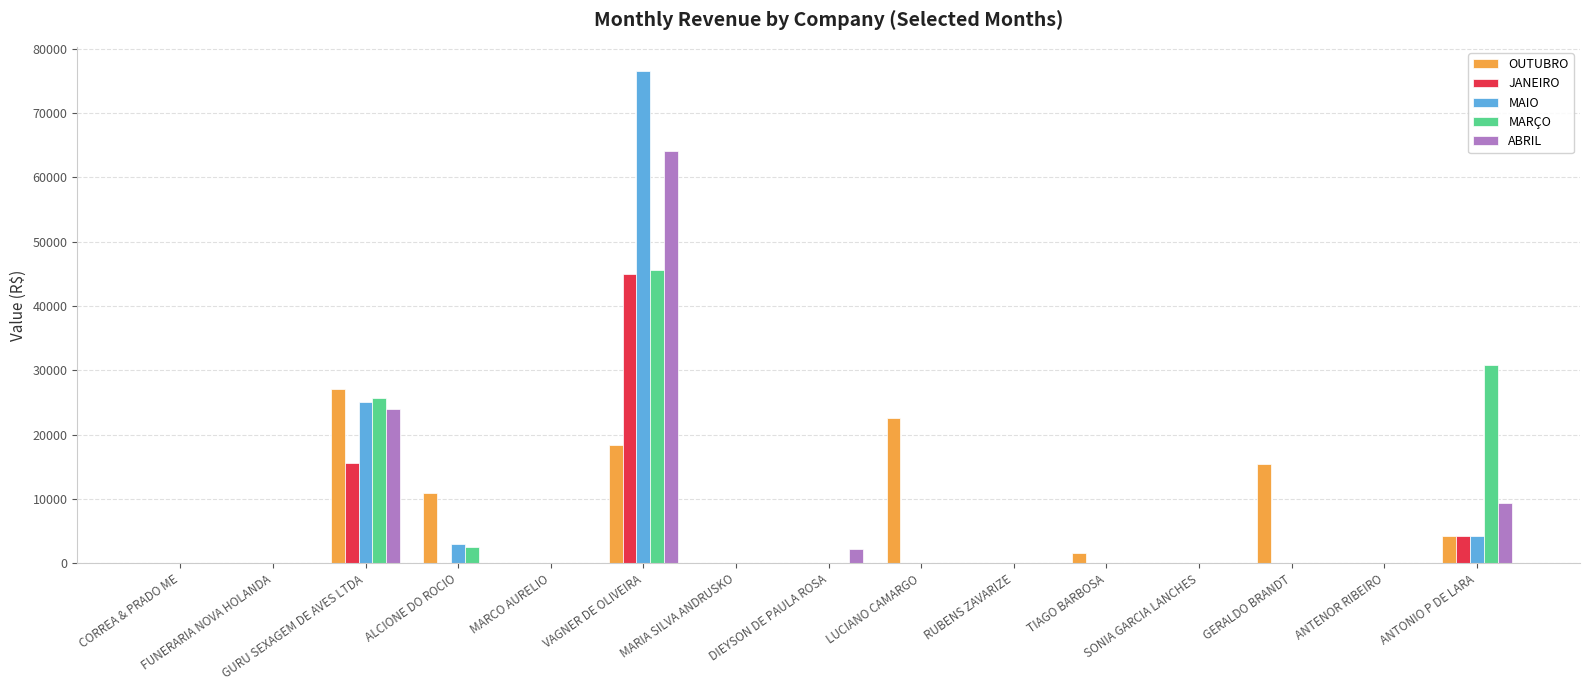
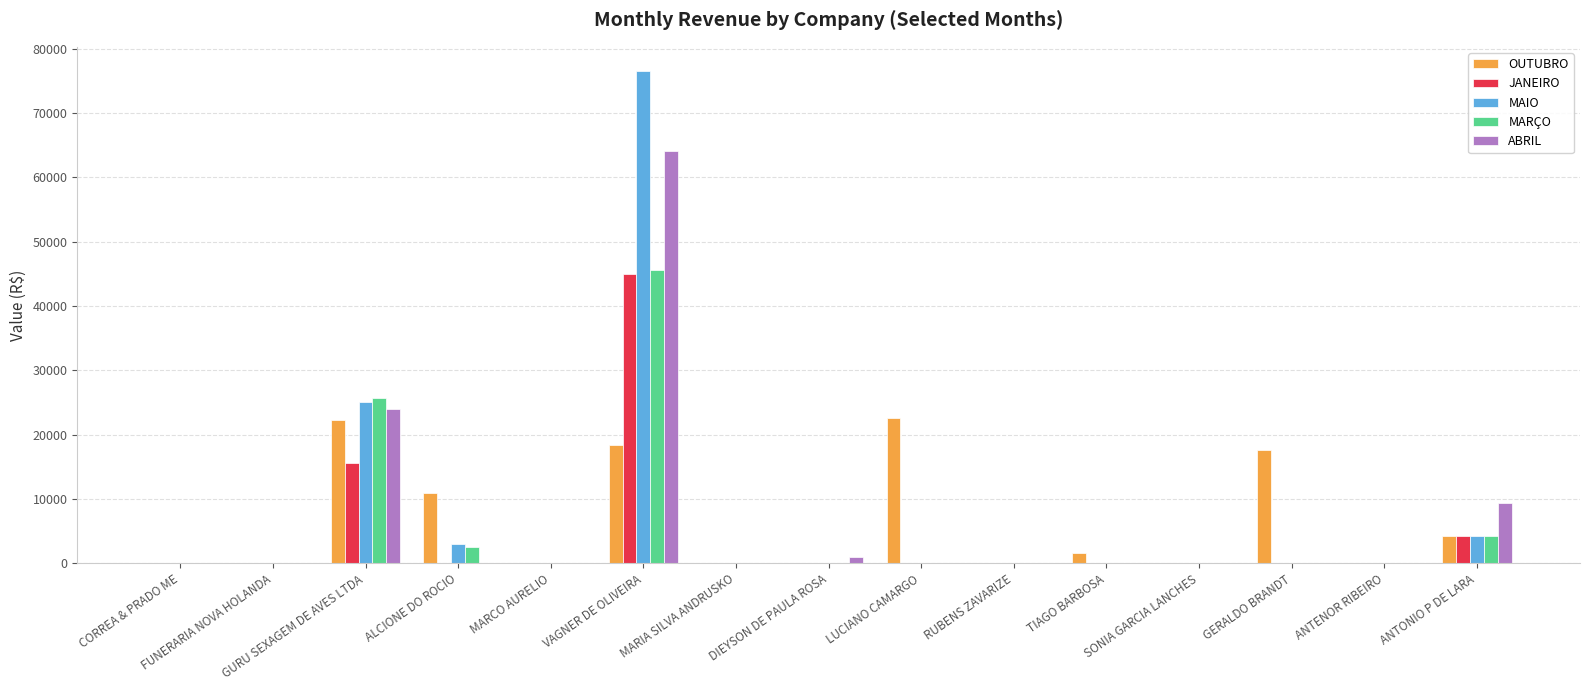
OUTUBRO, GURU SEXAGEM DE AVES LTDA: 27000 -> 22000
ABRIL, DIEYSON DE PAULA ROSA: 2000 -> 1000
OUTUBRO, GERALDO BRANDT: 16000 -> 18000
MARÇO, ANTONIO P DE LARA: 31000 -> 4000
